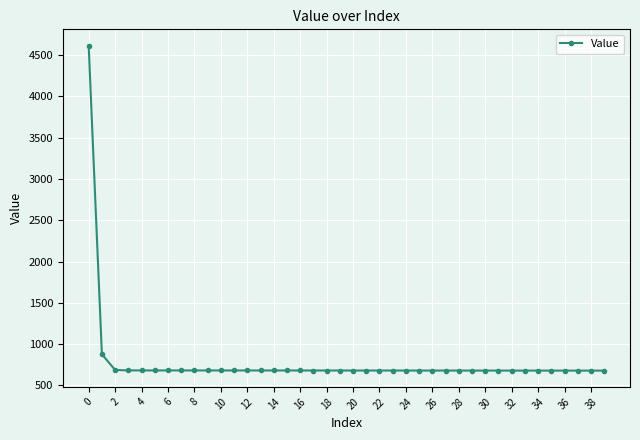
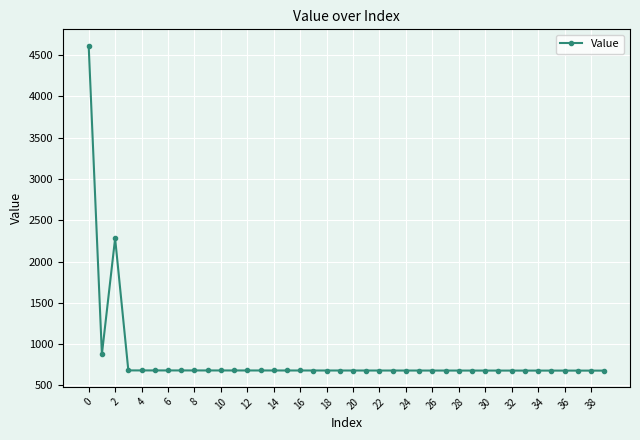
2: 700 -> 2300
